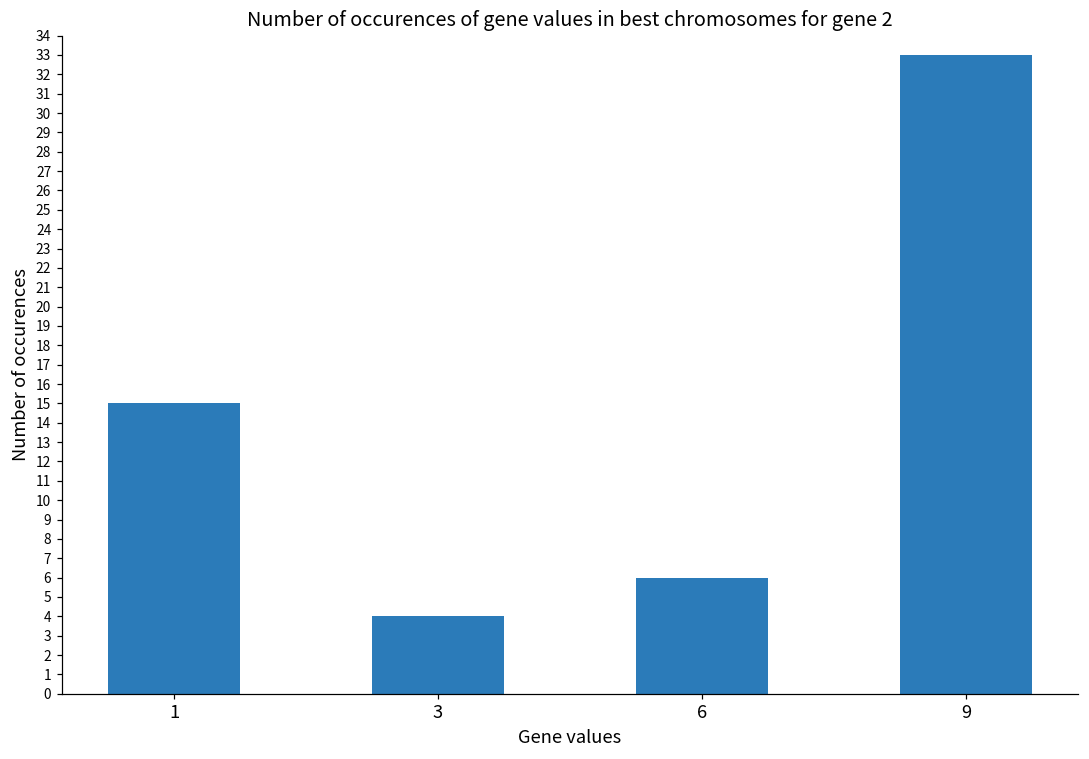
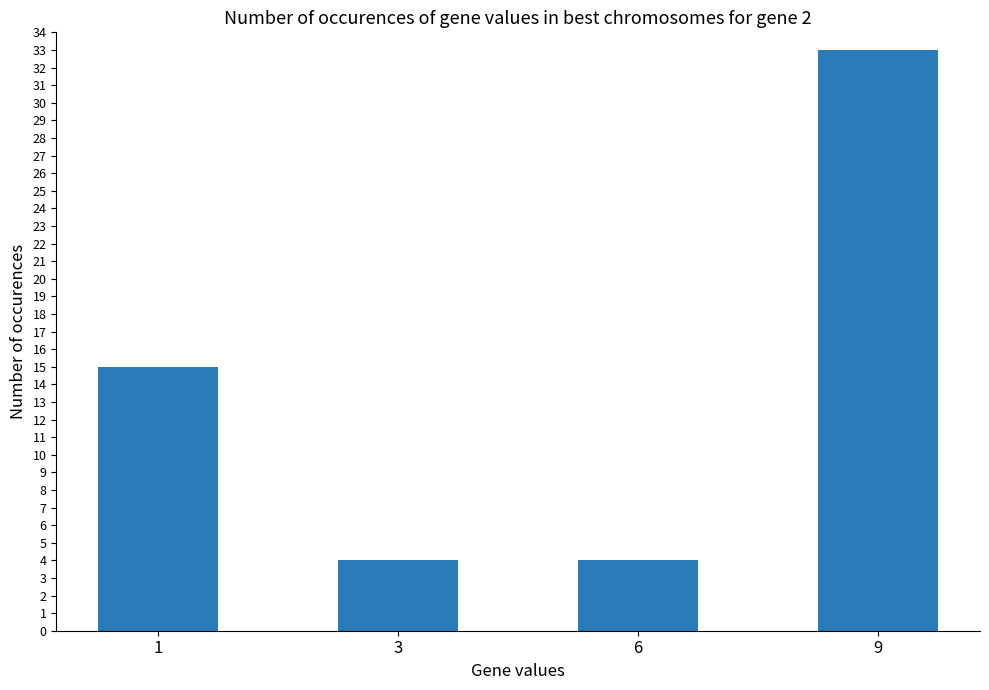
6: 6 -> 4
